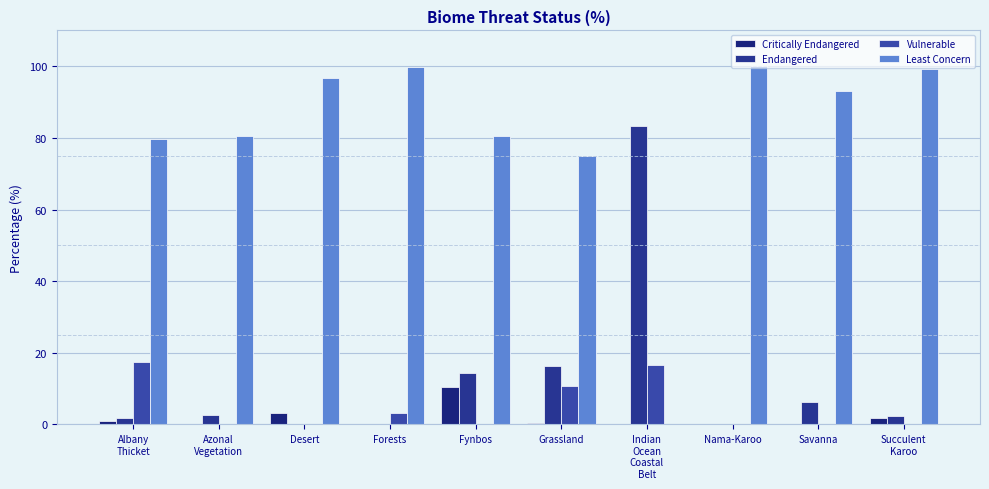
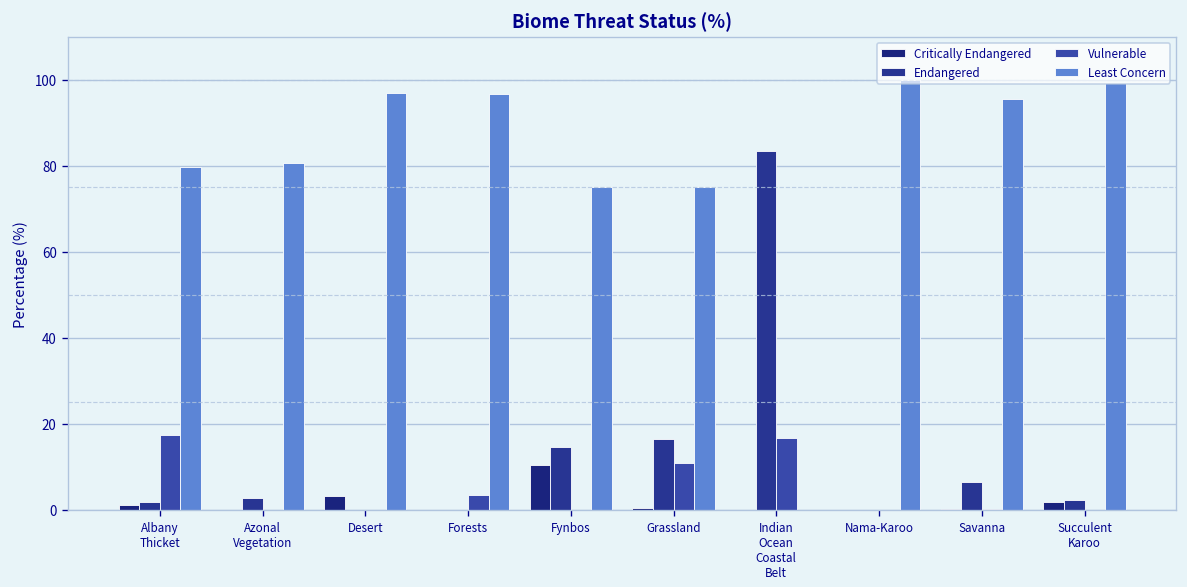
Least Concern, Forests: 100 -> 97
Least Concern, Fynbos: 81 -> 75
Least Concern, Savanna: 93 -> 96
